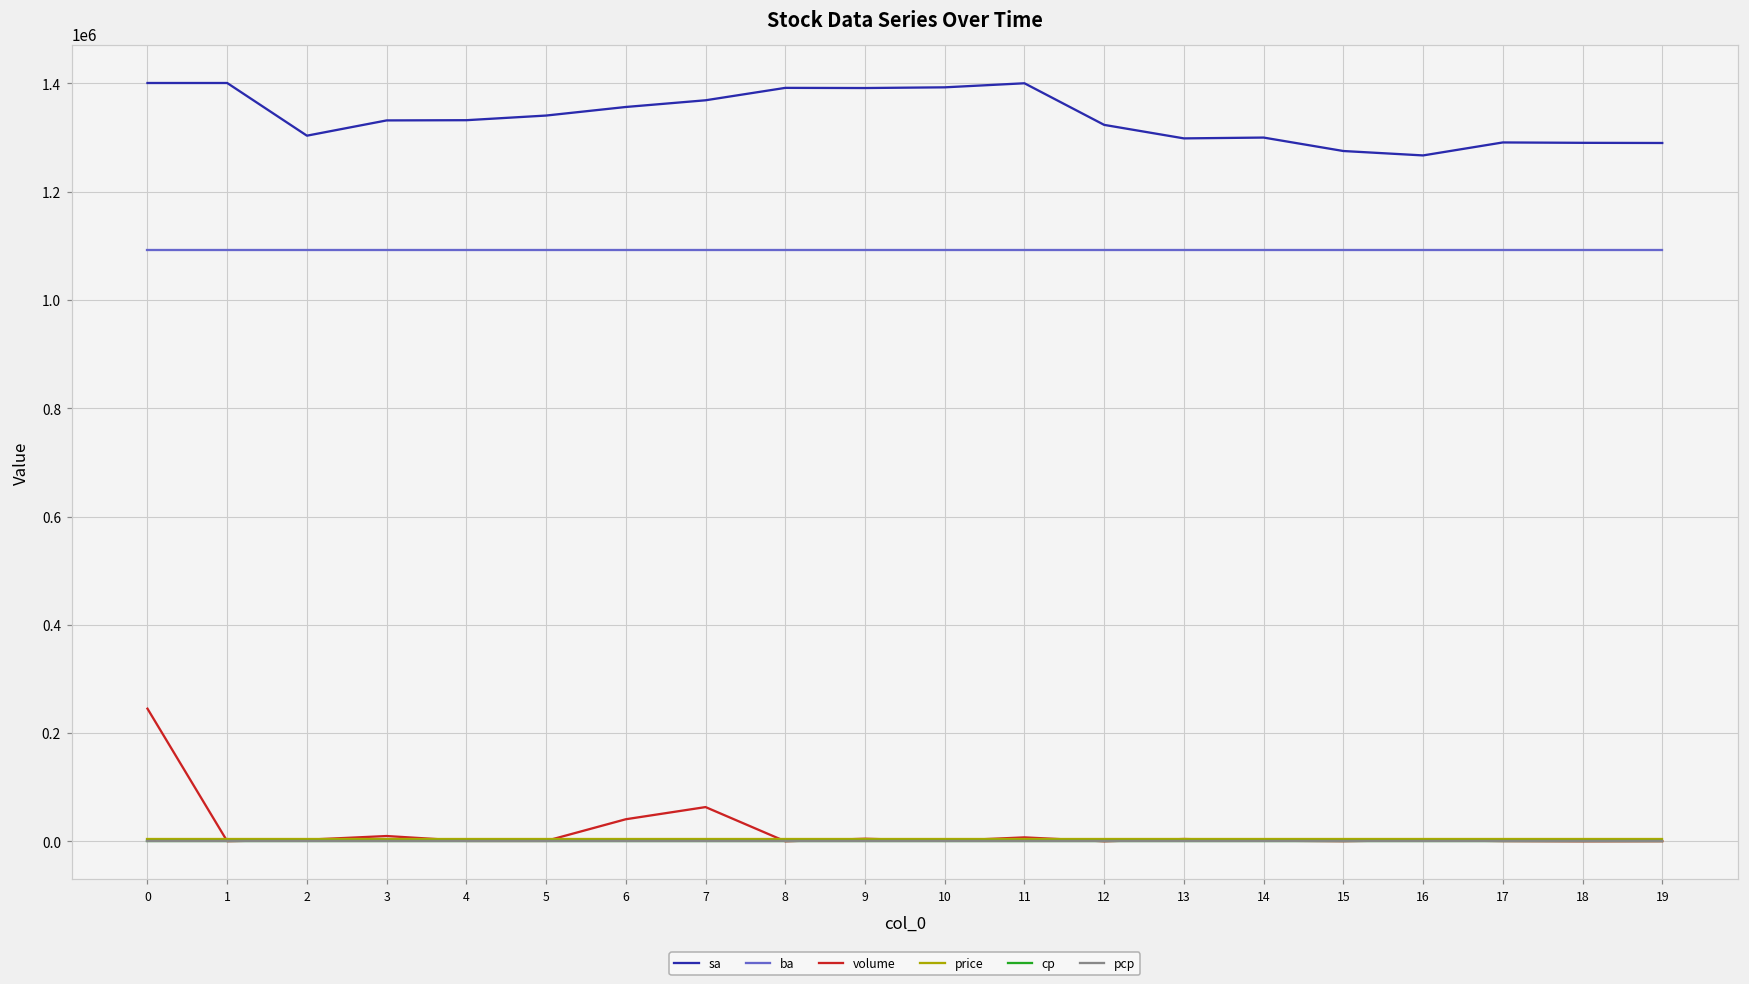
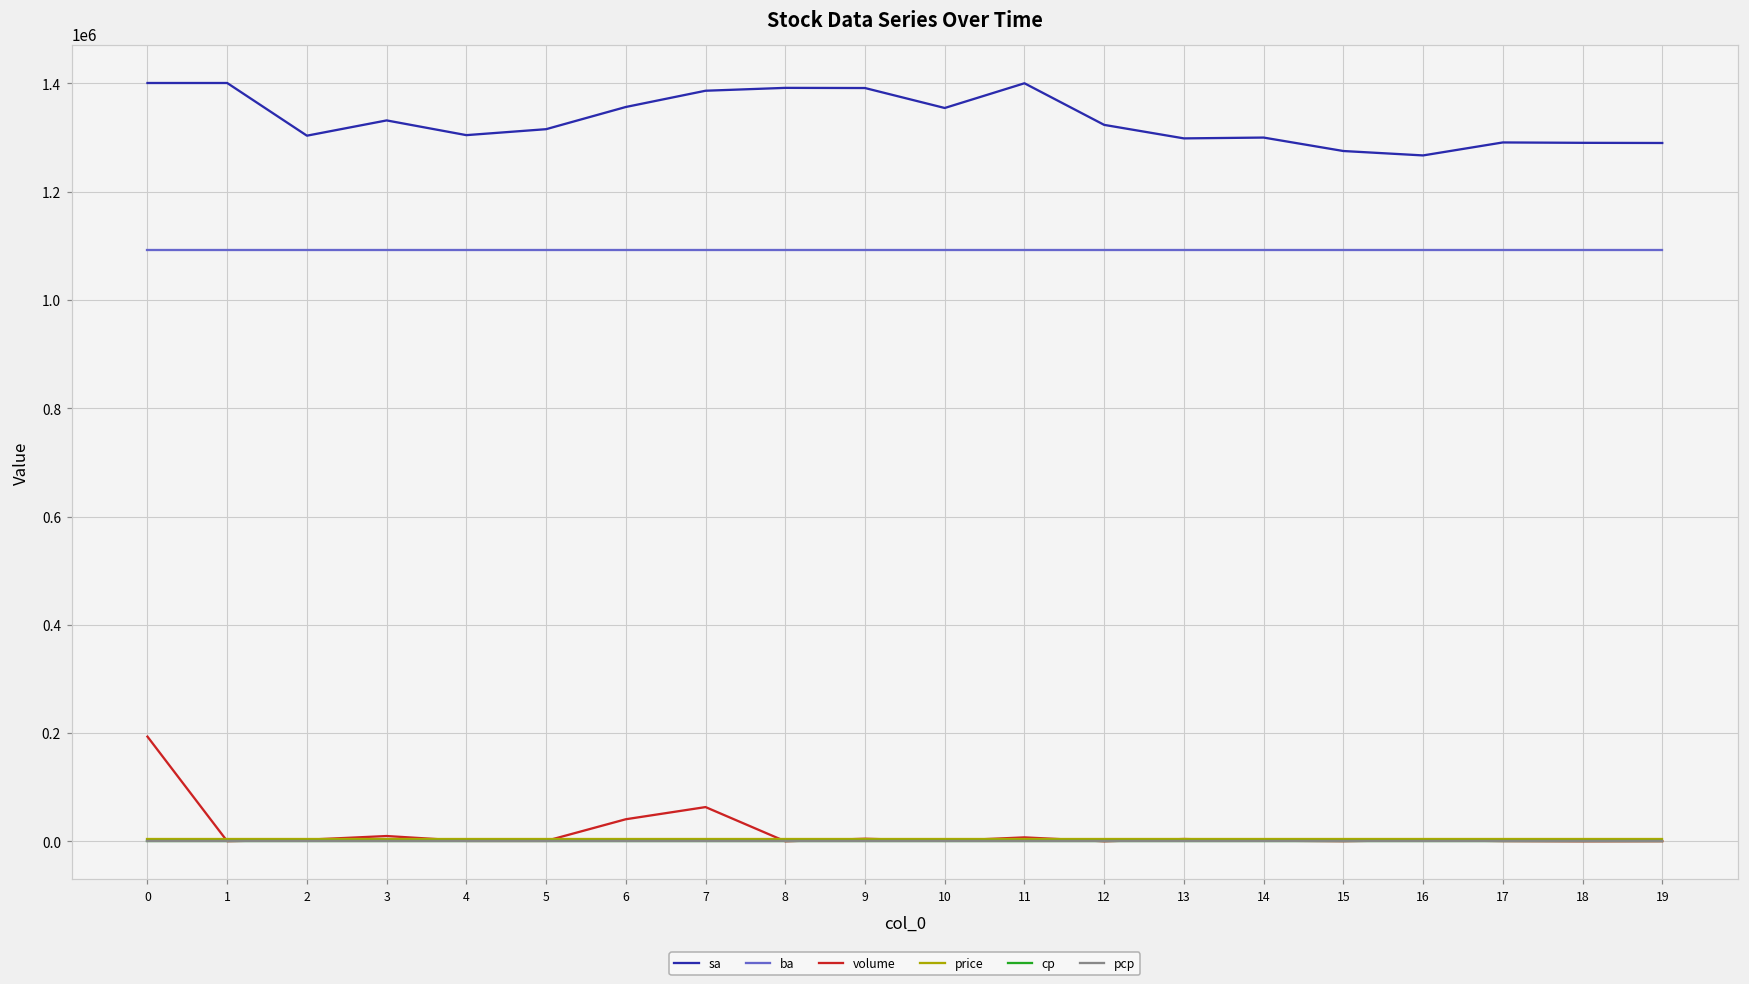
volume, 0: 250000 -> 190000
sa, 4: 1330000 -> 1300000
sa, 5: 1340000 -> 1320000
sa, 7: 1370000 -> 1390000
sa, 10: 1390000 -> 1350000
